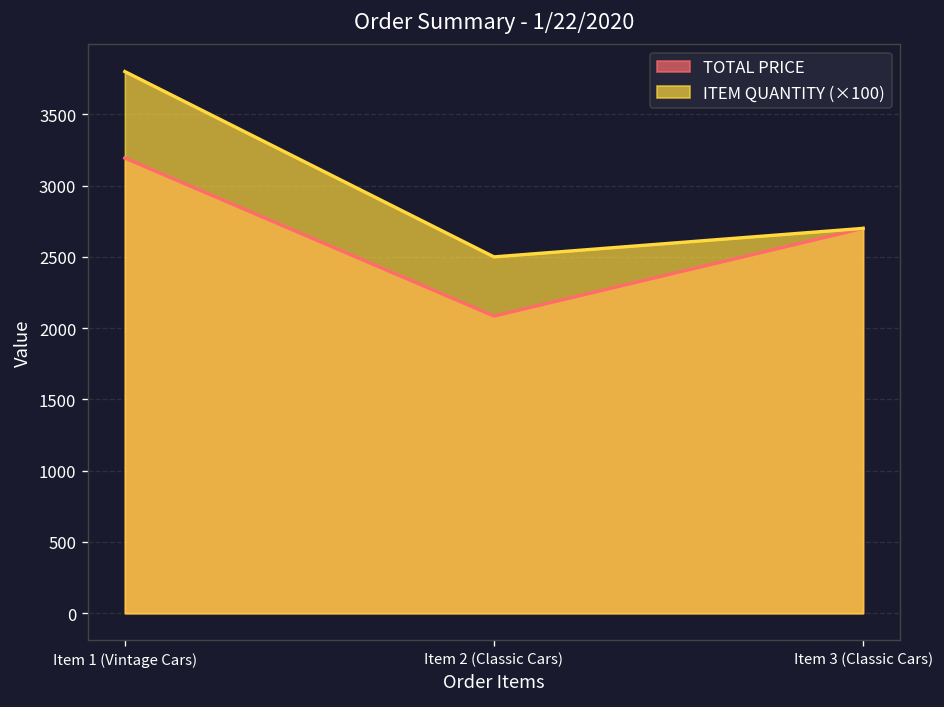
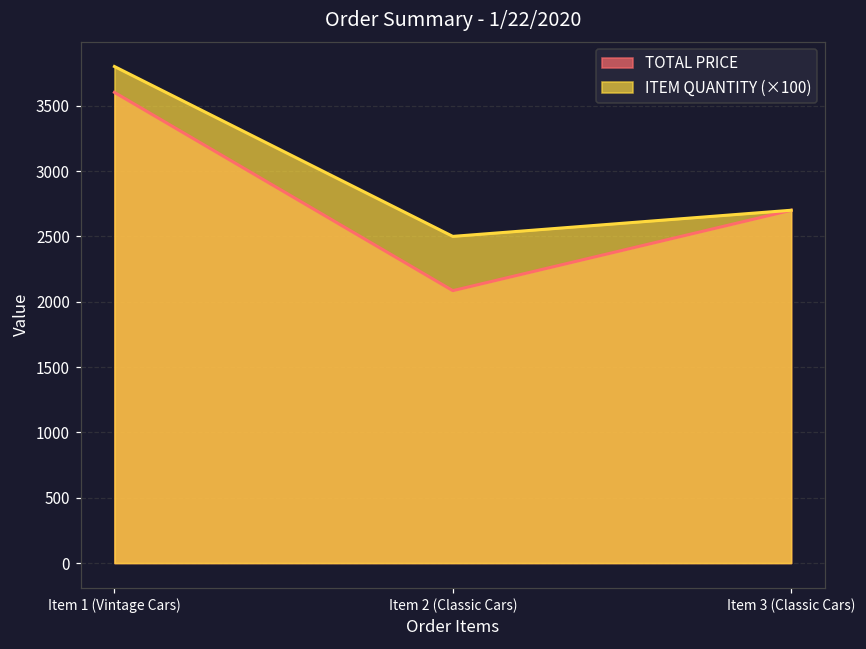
TOTAL PRICE, Item 1 (Vintage Cars): 3190 -> 3600
